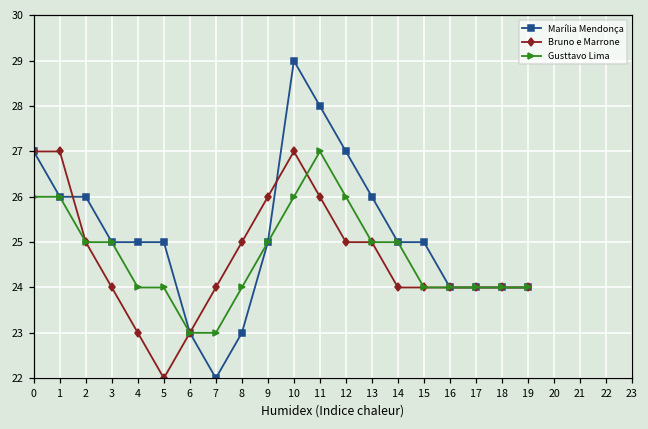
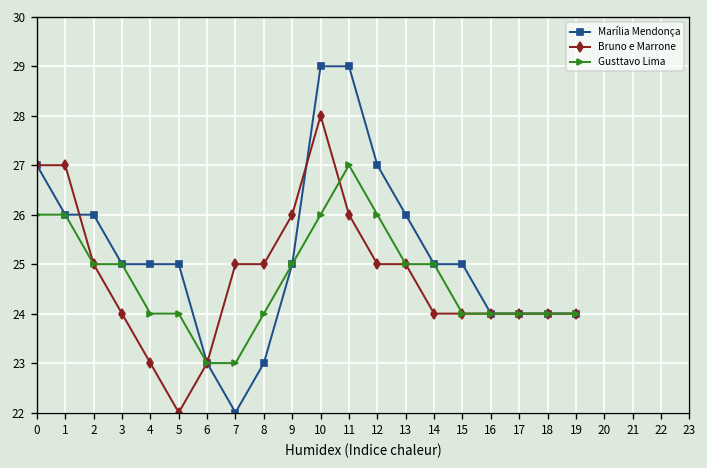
Bruno e Marrone, 7: 24 -> 25
Bruno e Marrone, 10: 27 -> 28
Marília Mendonça, 11: 28 -> 29
